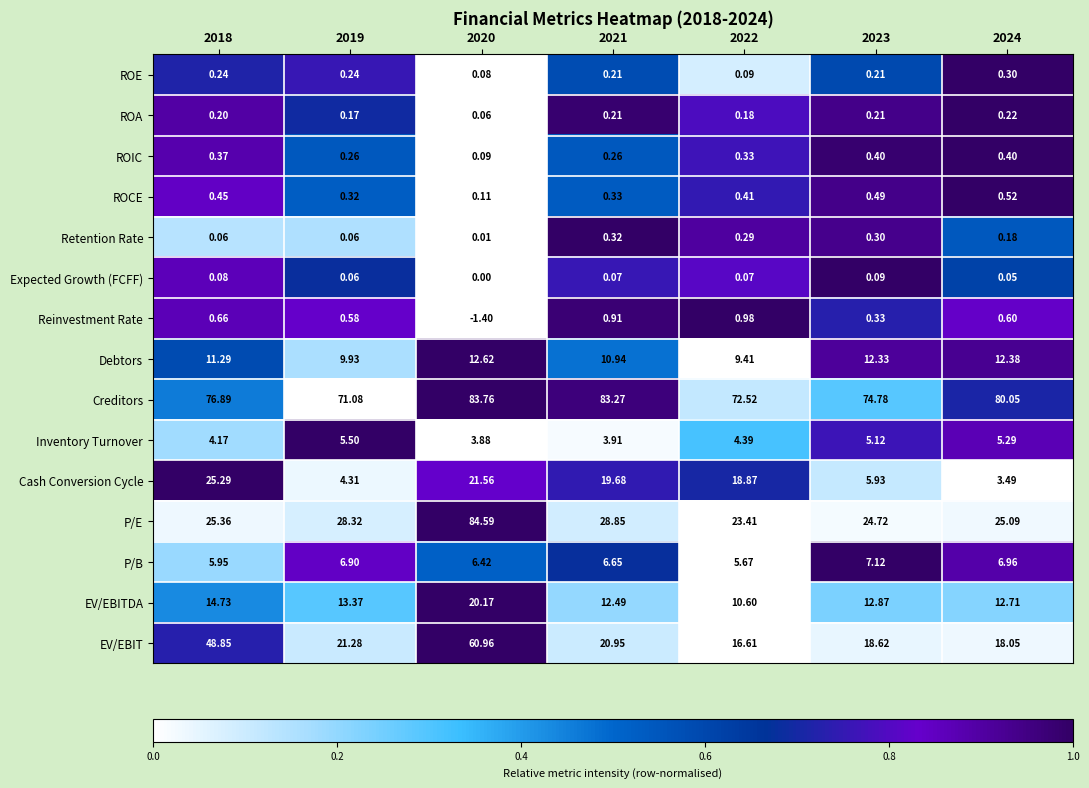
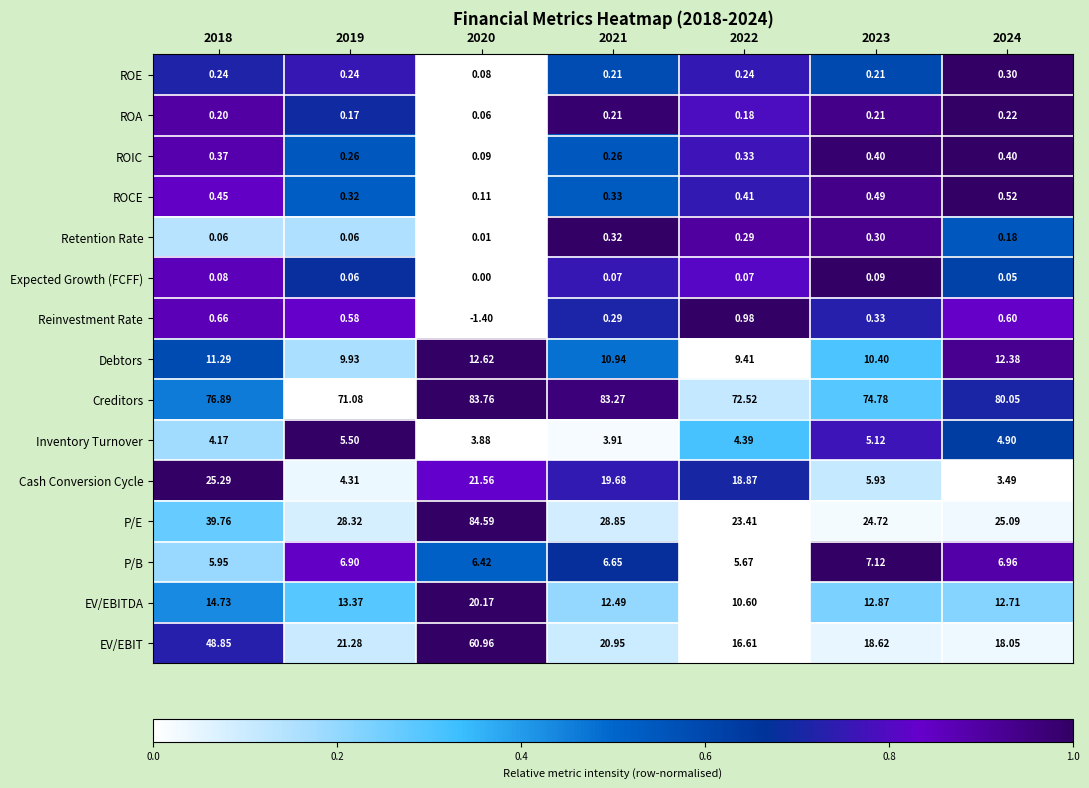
ROE, 2022: 0.09 -> 0.24
Reinvestment Rate, 2021: 0.91 -> 0.29
Debtors, 2023: 12.33 -> 10.40
Inventory Turnover, 2024: 5.29 -> 4.90
P/E, 2018: 25.36 -> 39.76
